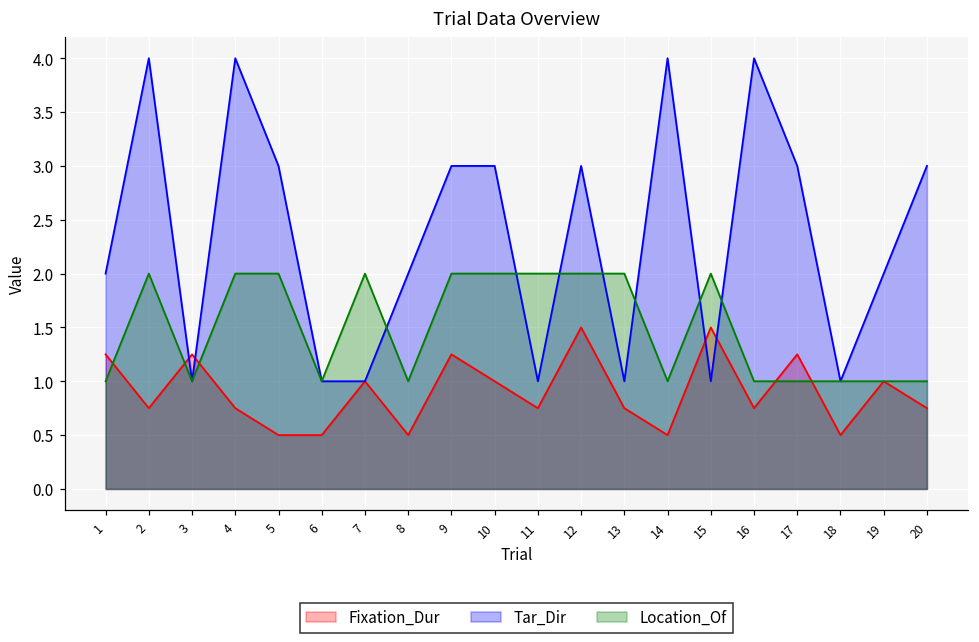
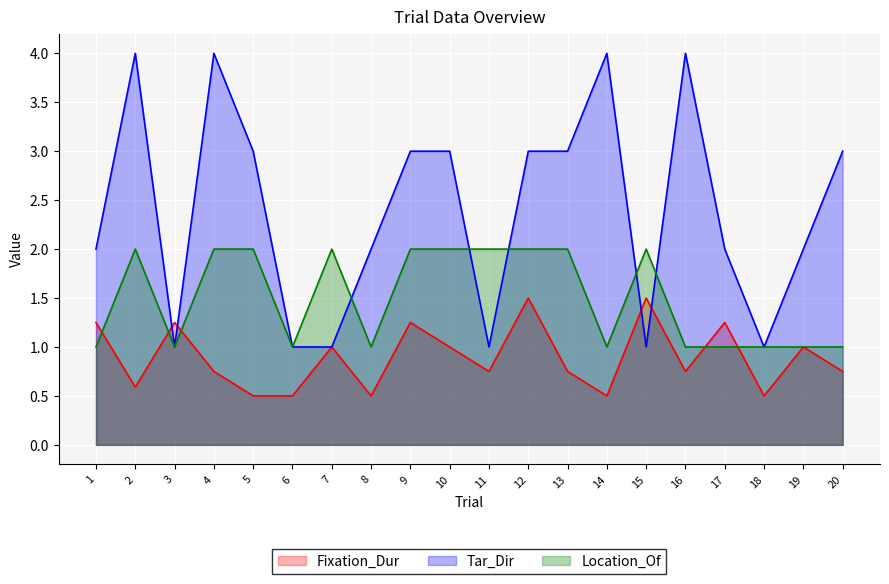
Fixation_Dur, 2: 0.8 -> 0.6
Tar_Dir, 13: 1 -> 3
Tar_Dir, 17: 3 -> 2
